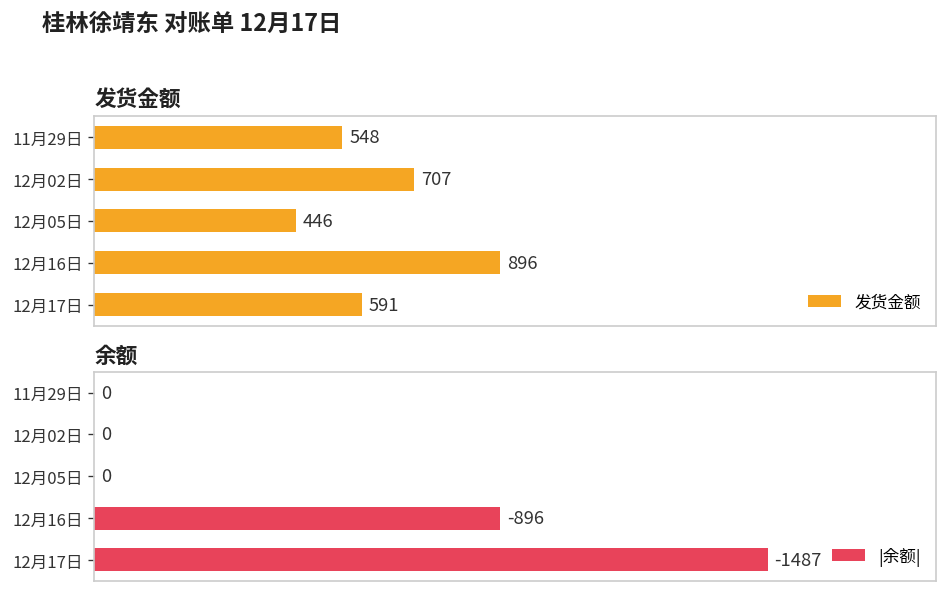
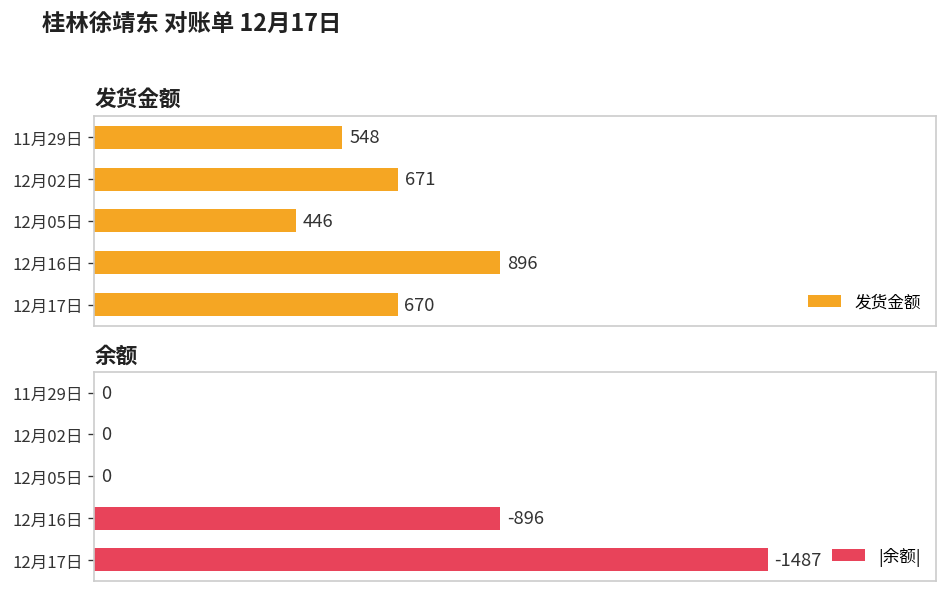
发货金额, 12月02日: 707 -> 671
发货金额, 12月17日: 591 -> 670
